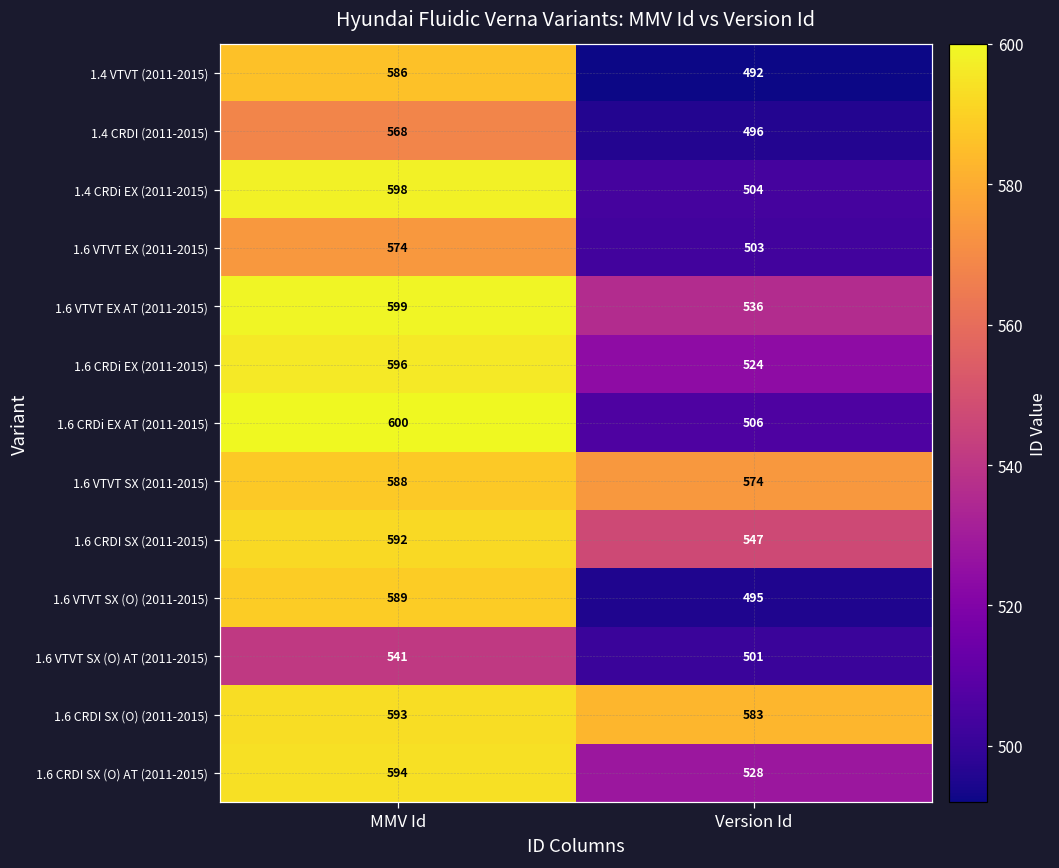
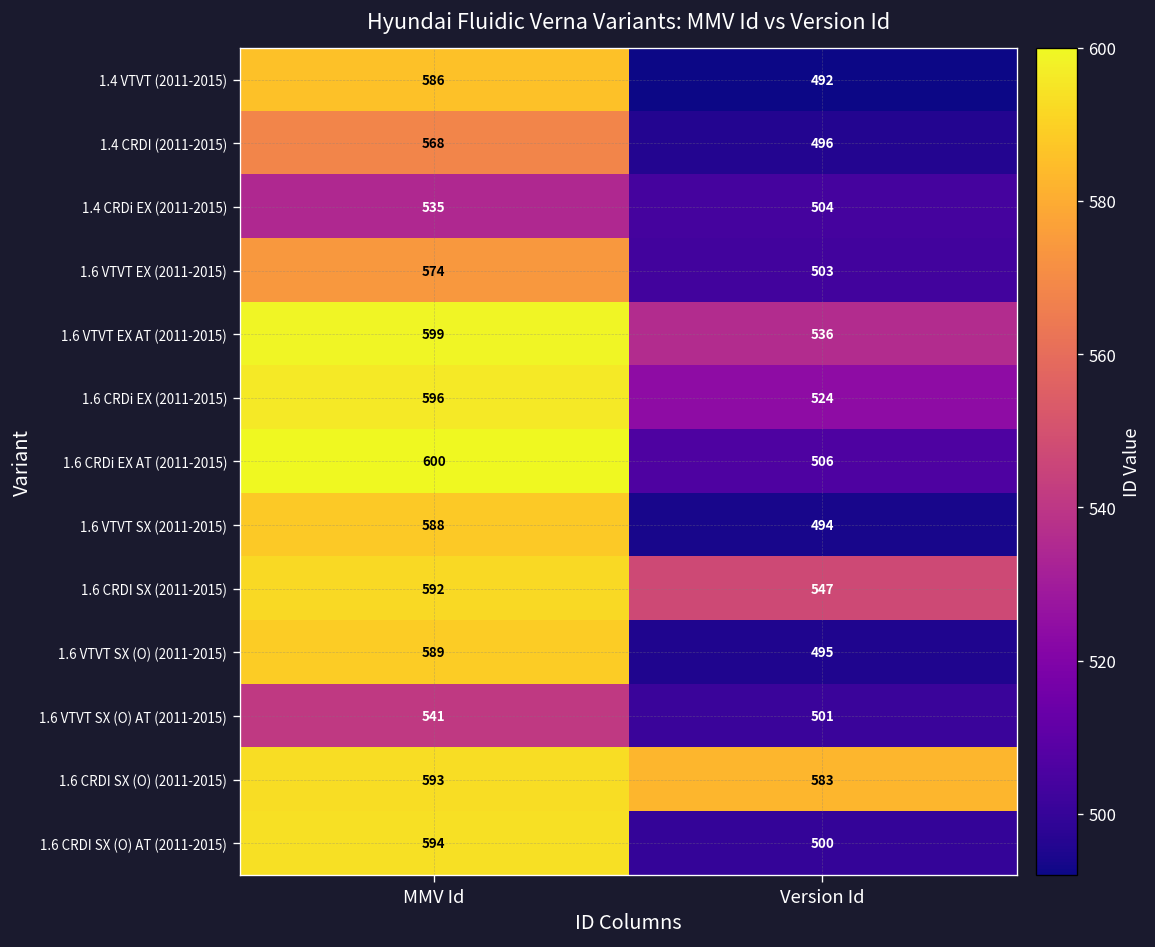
1.4 CRDi EX (2011-2015), MMV Id: 598 -> 535
1.6 VTVT SX (2011-2015), Version Id: 574 -> 494
1.6 CRDI SX (O) AT (2011-2015), Version Id: 528 -> 500
